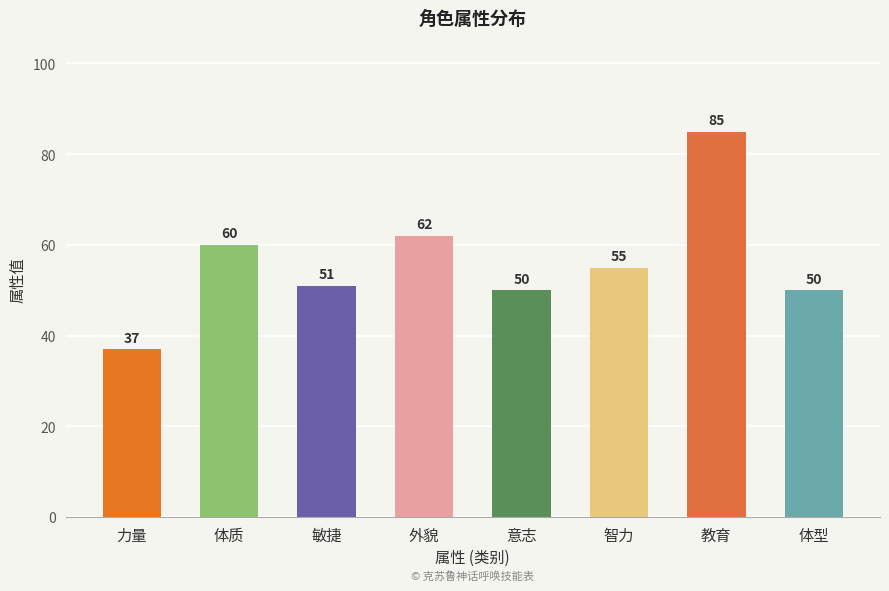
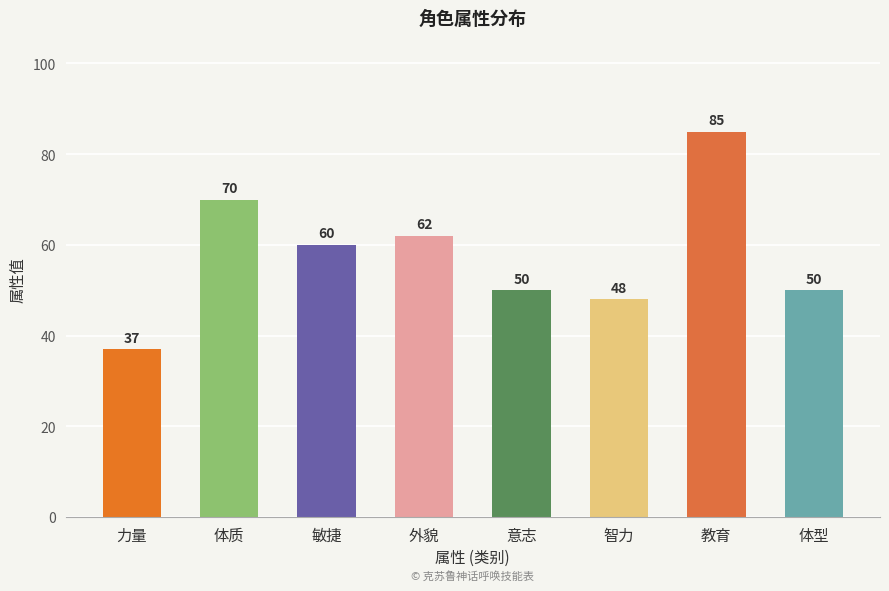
体质: 60 -> 70
敏捷: 51 -> 60
智力: 55 -> 48
